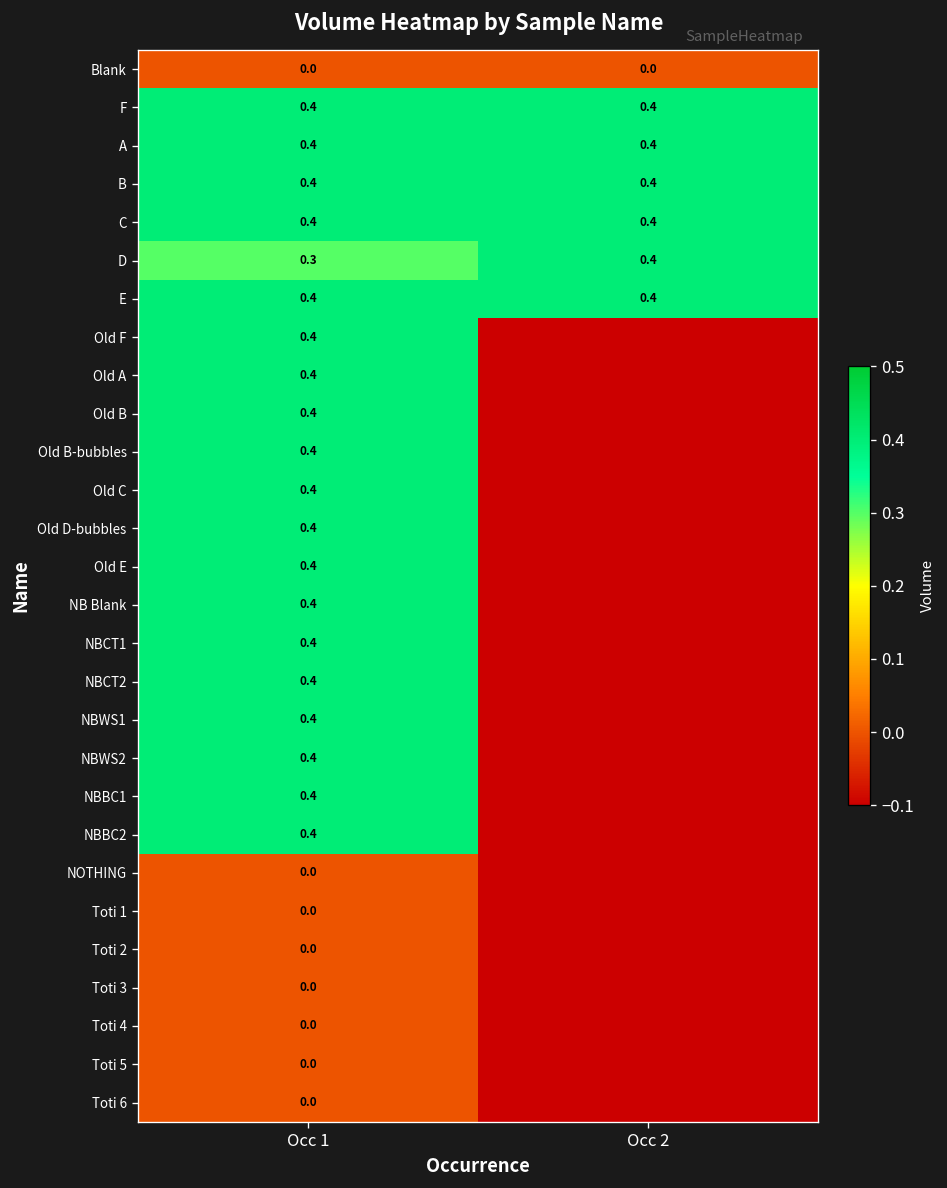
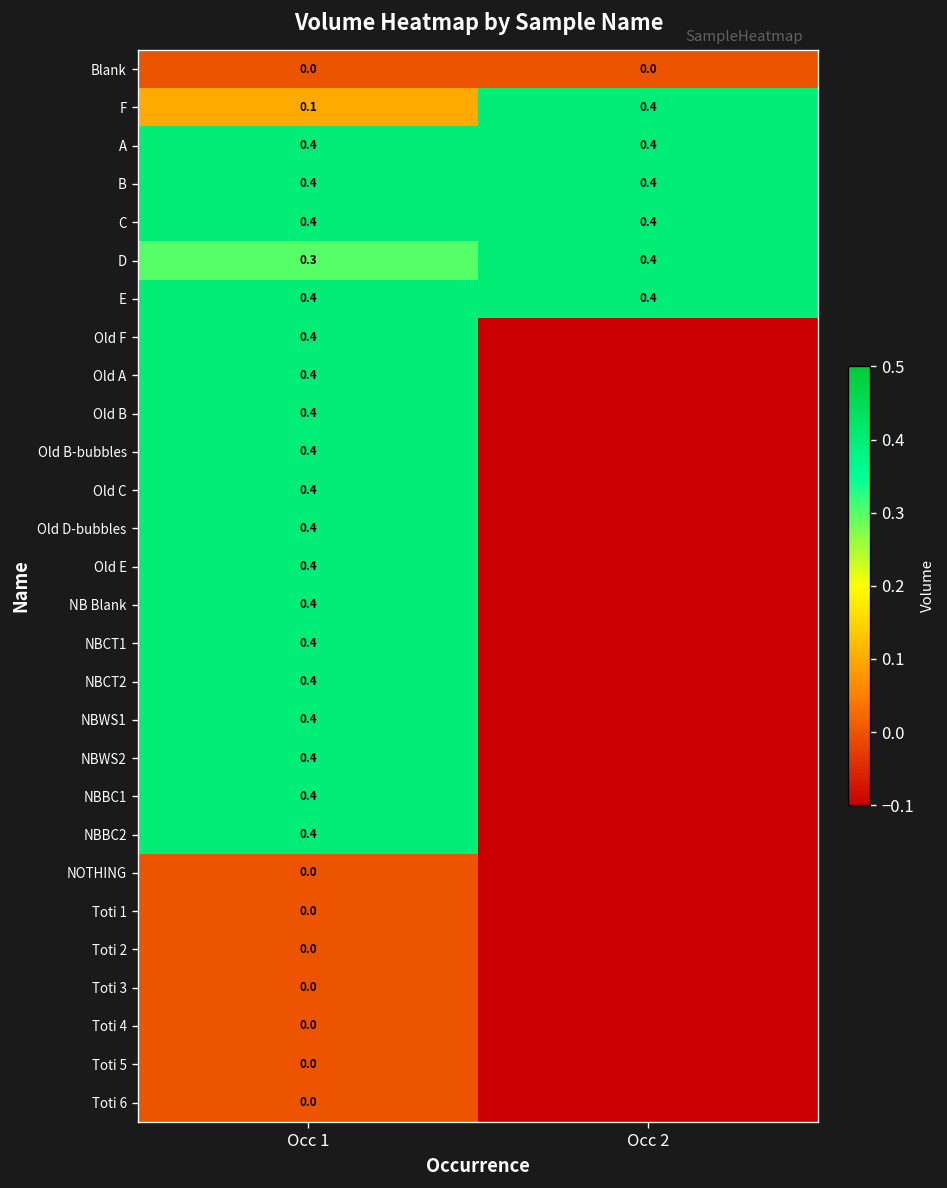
F, Occ 1: 0.4 -> 0.1
